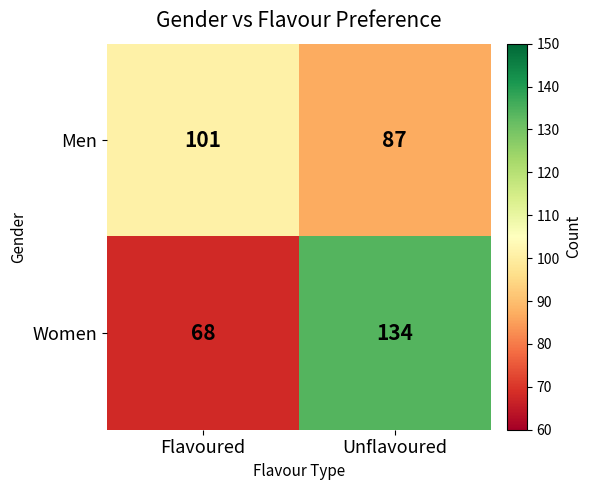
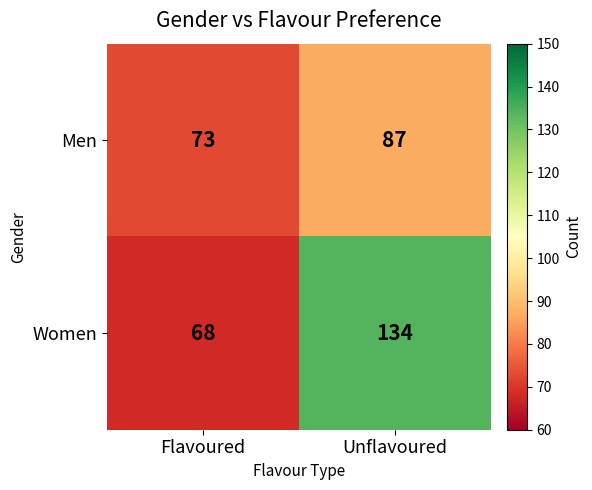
Men, Flavoured: 101 -> 73
